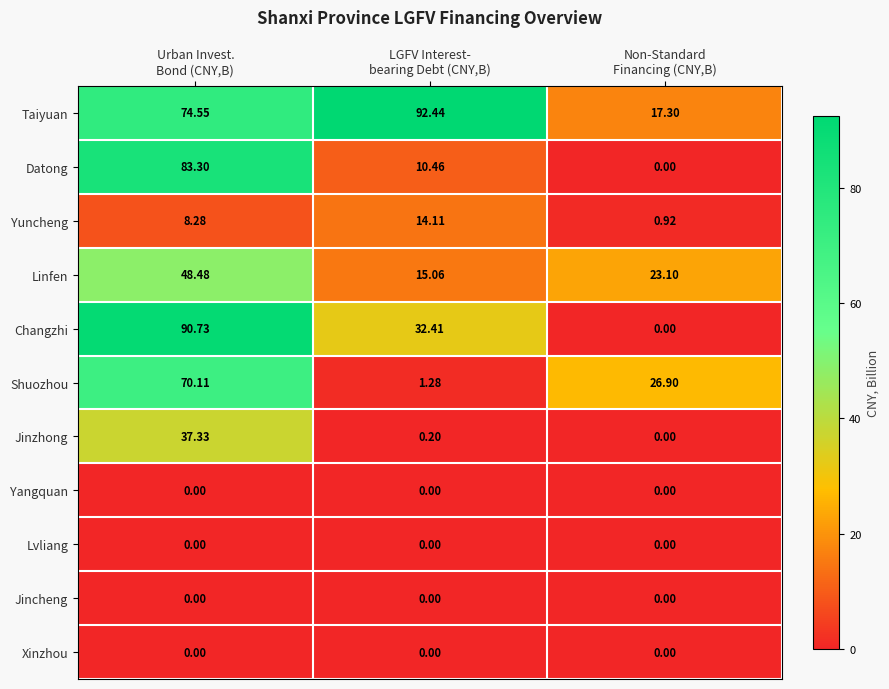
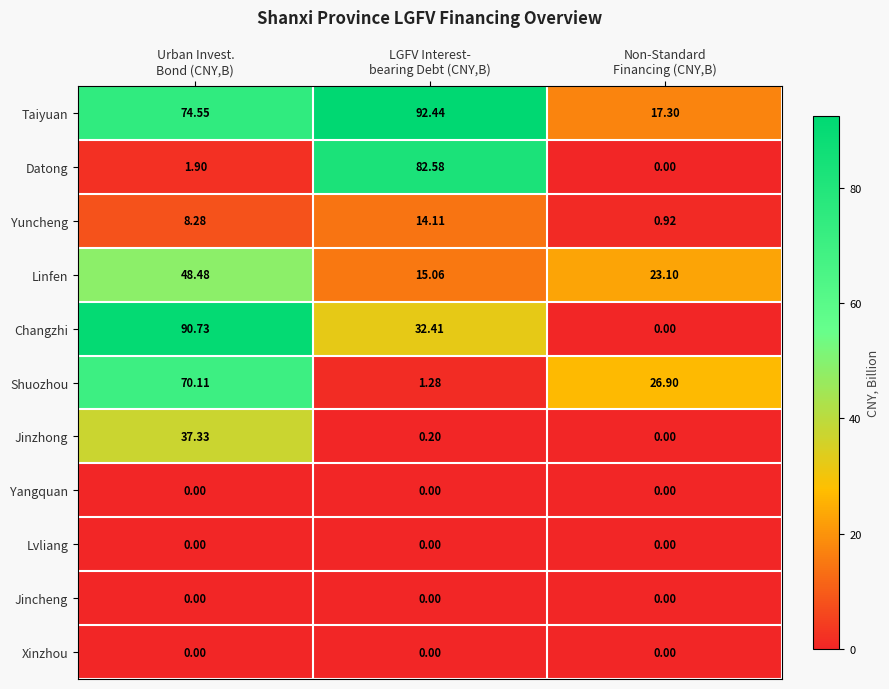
Datong, Urban Invest. Bond (CNY,B): 83.30 -> 1.90
Datong, LGFV Interest- bearing Debt (CNY,B): 10.46 -> 82.58
